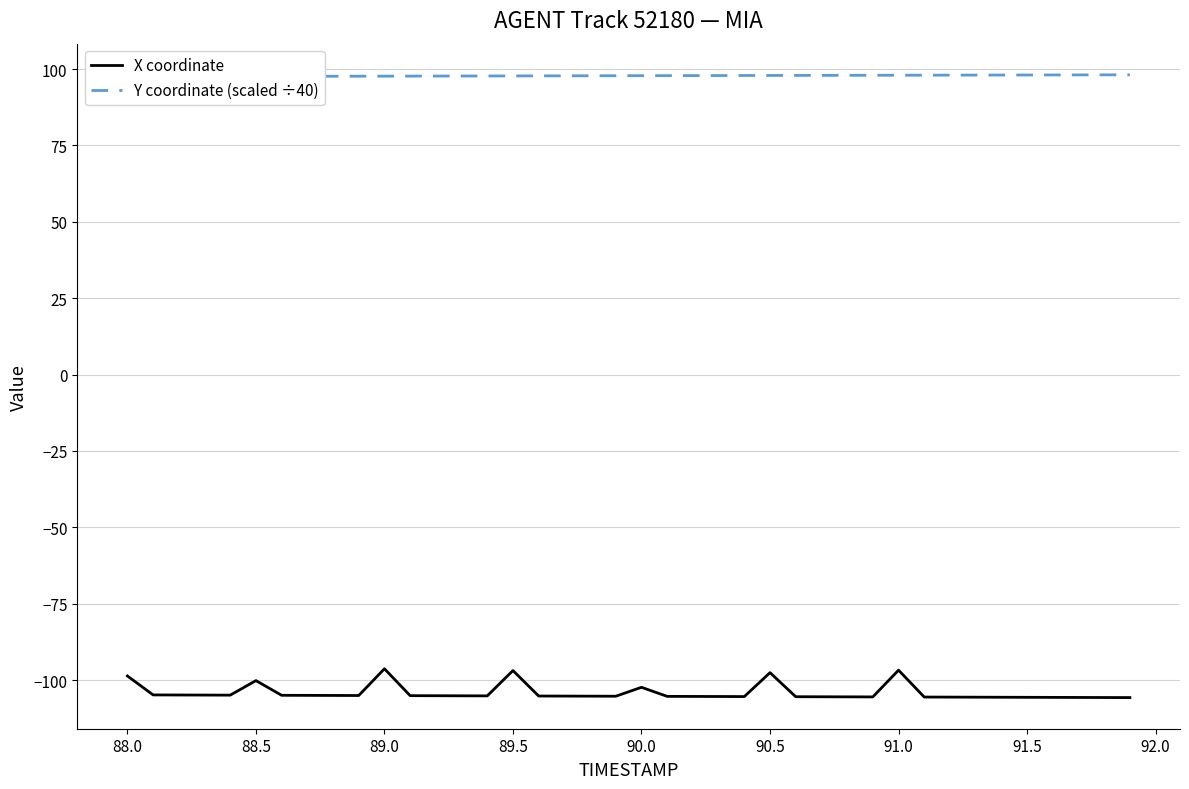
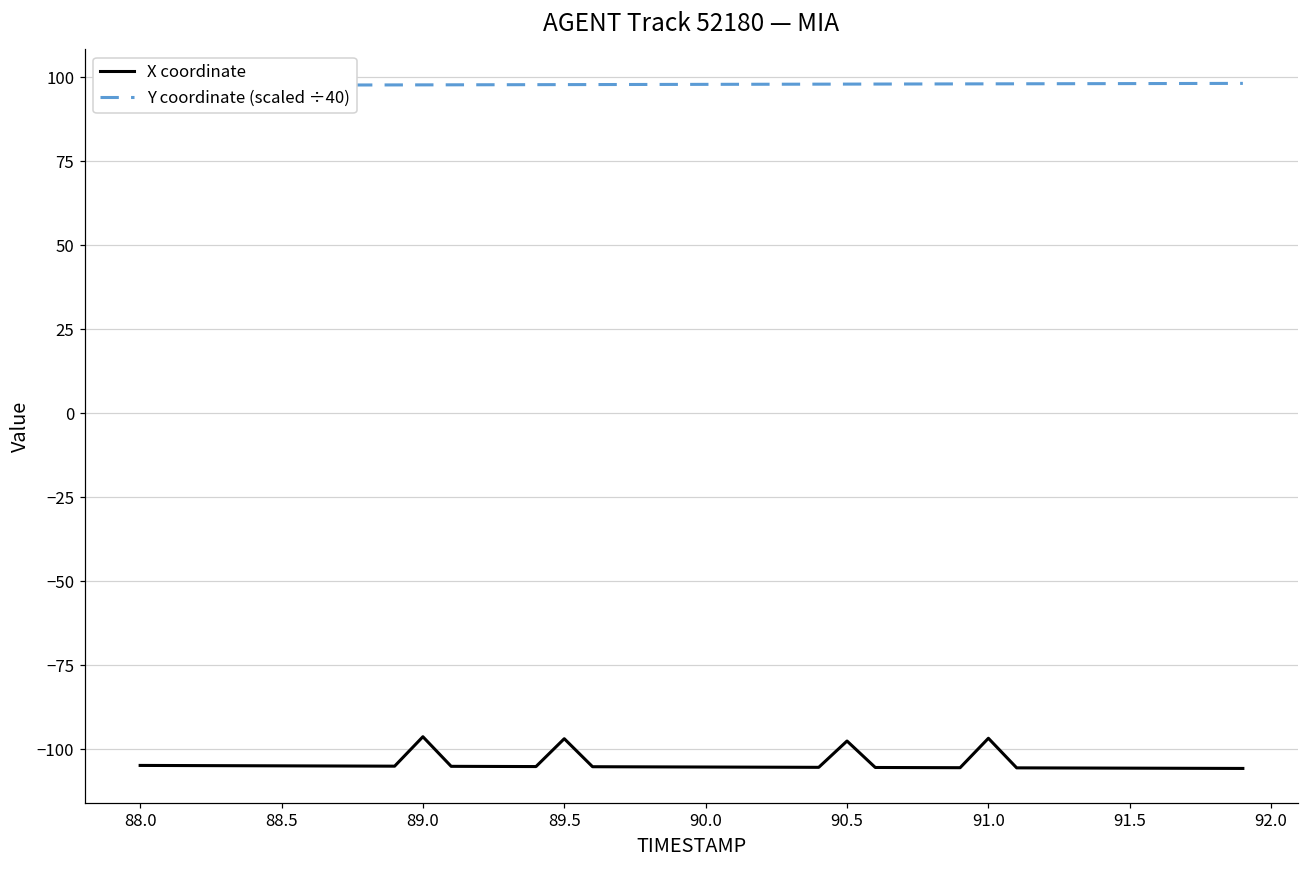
X coordinate, 88.0: -99 -> -105
X coordinate, 88.5: -100 -> -105
X coordinate, 90.0: -102 -> -105
